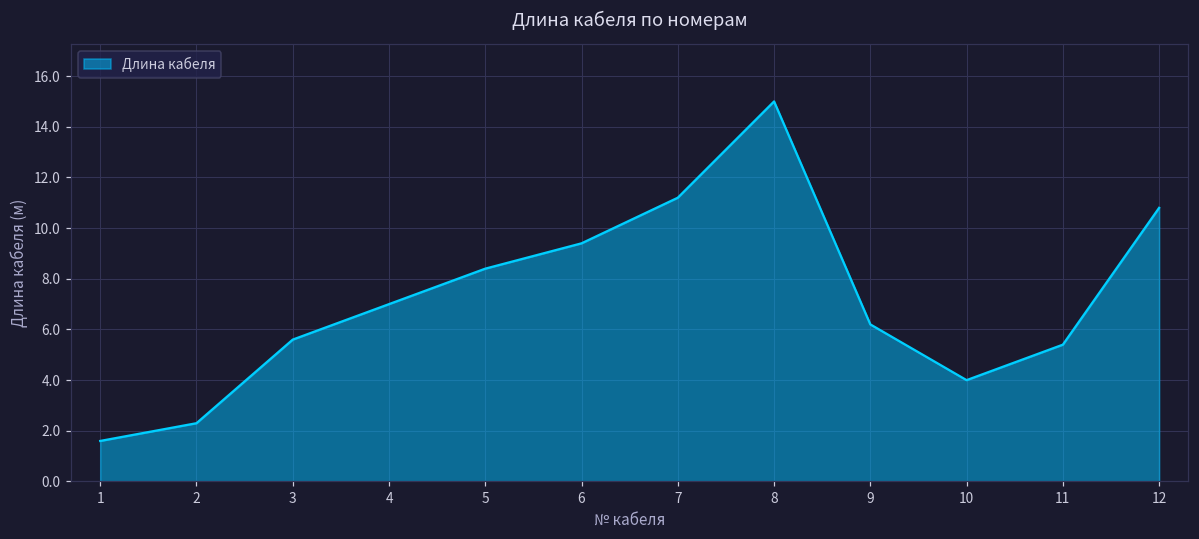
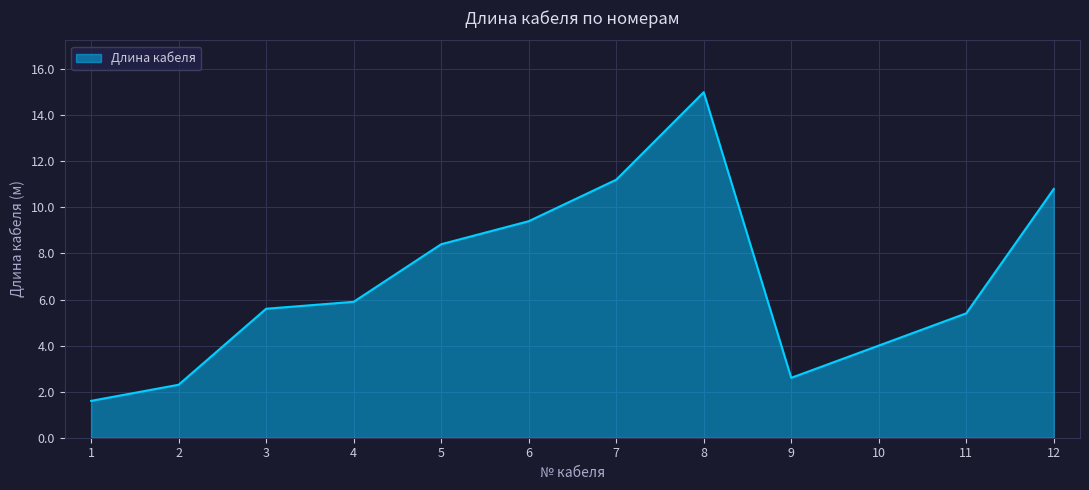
4: 7.0 -> 5.9
9: 6.2 -> 2.6
